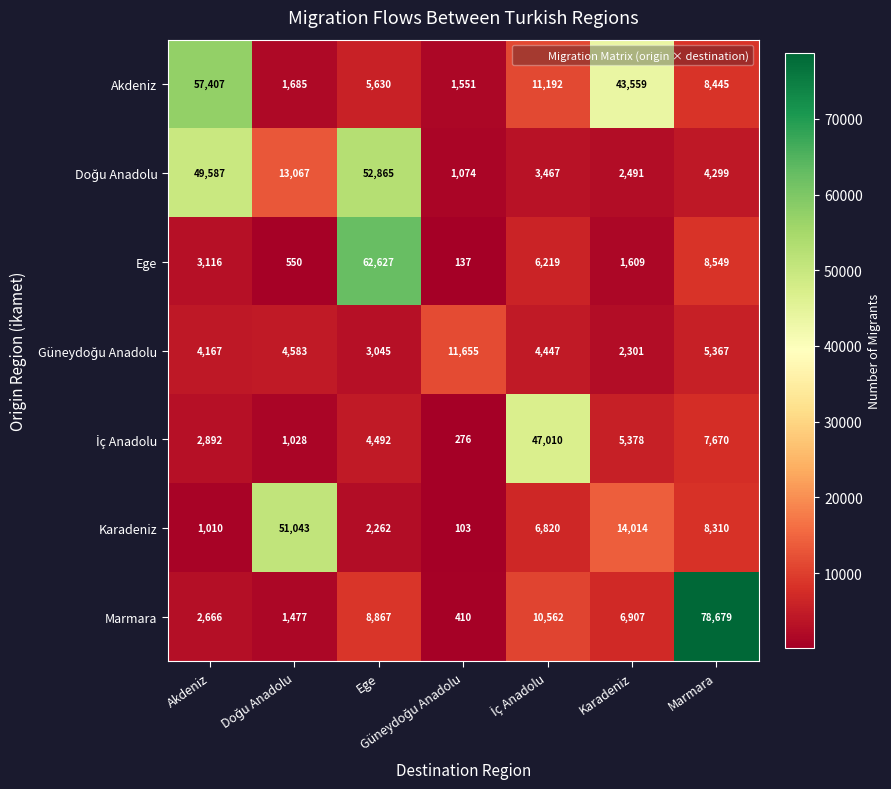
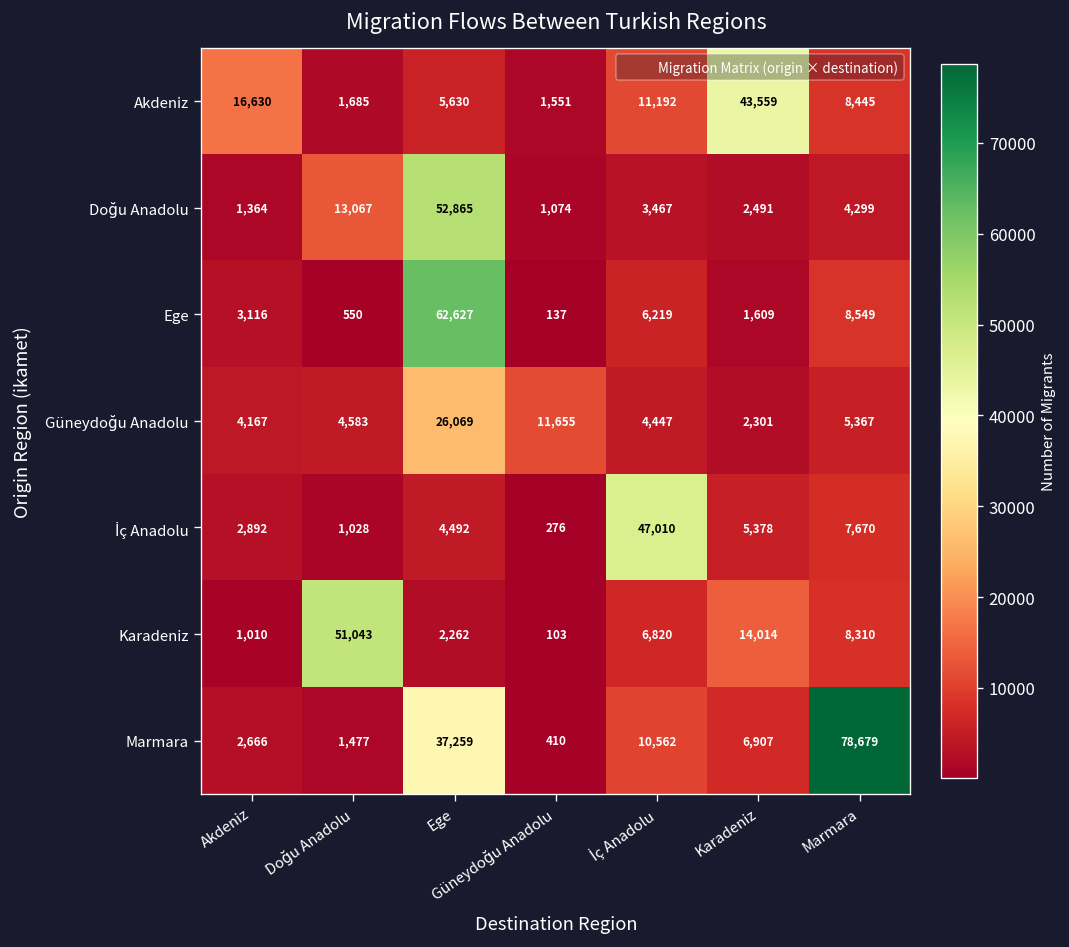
Akdeniz, Akdeniz: 57,407 -> 16,630
Doğu Anadolu, Akdeniz: 49,587 -> 1,364
Güneydoğu Anadolu, Ege: 3,045 -> 26,069
Marmara, Ege: 8,867 -> 37,259
